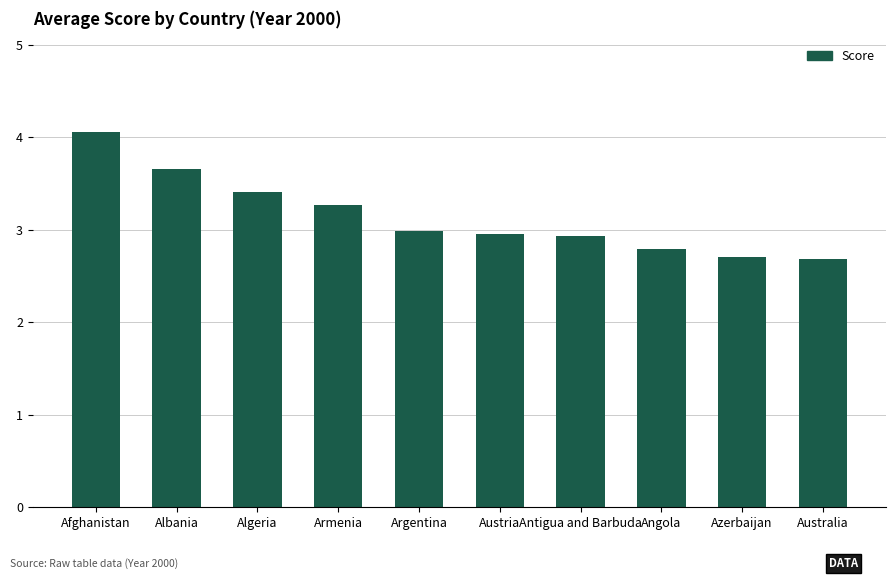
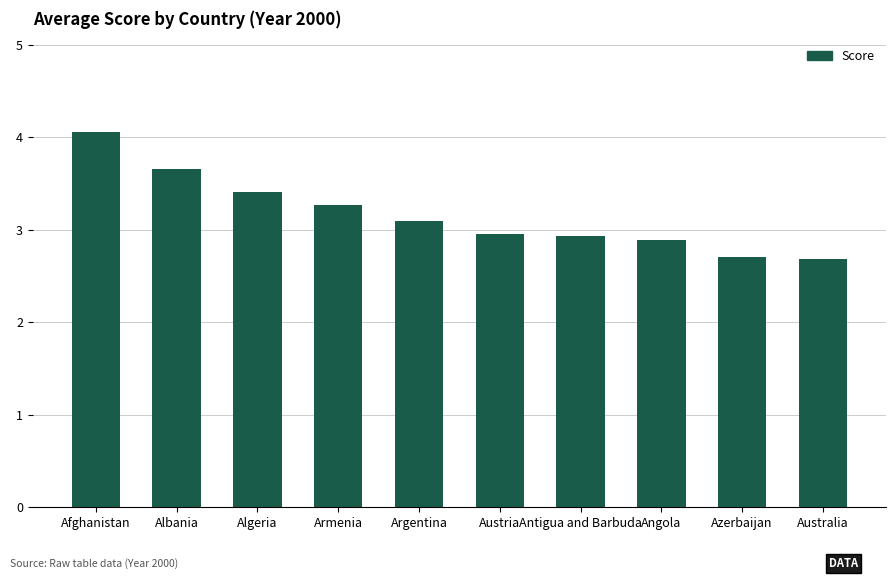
Argentina: 3.0 -> 3.1
Angola: 2.8 -> 2.9
